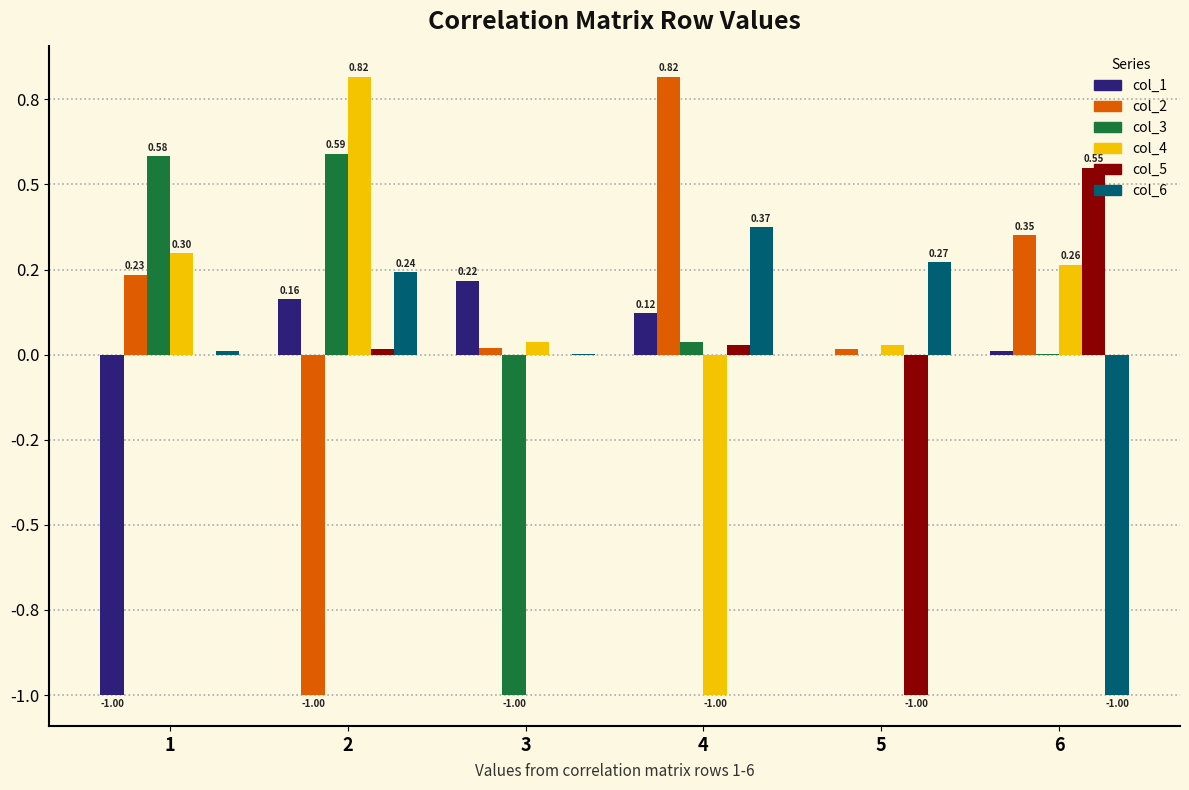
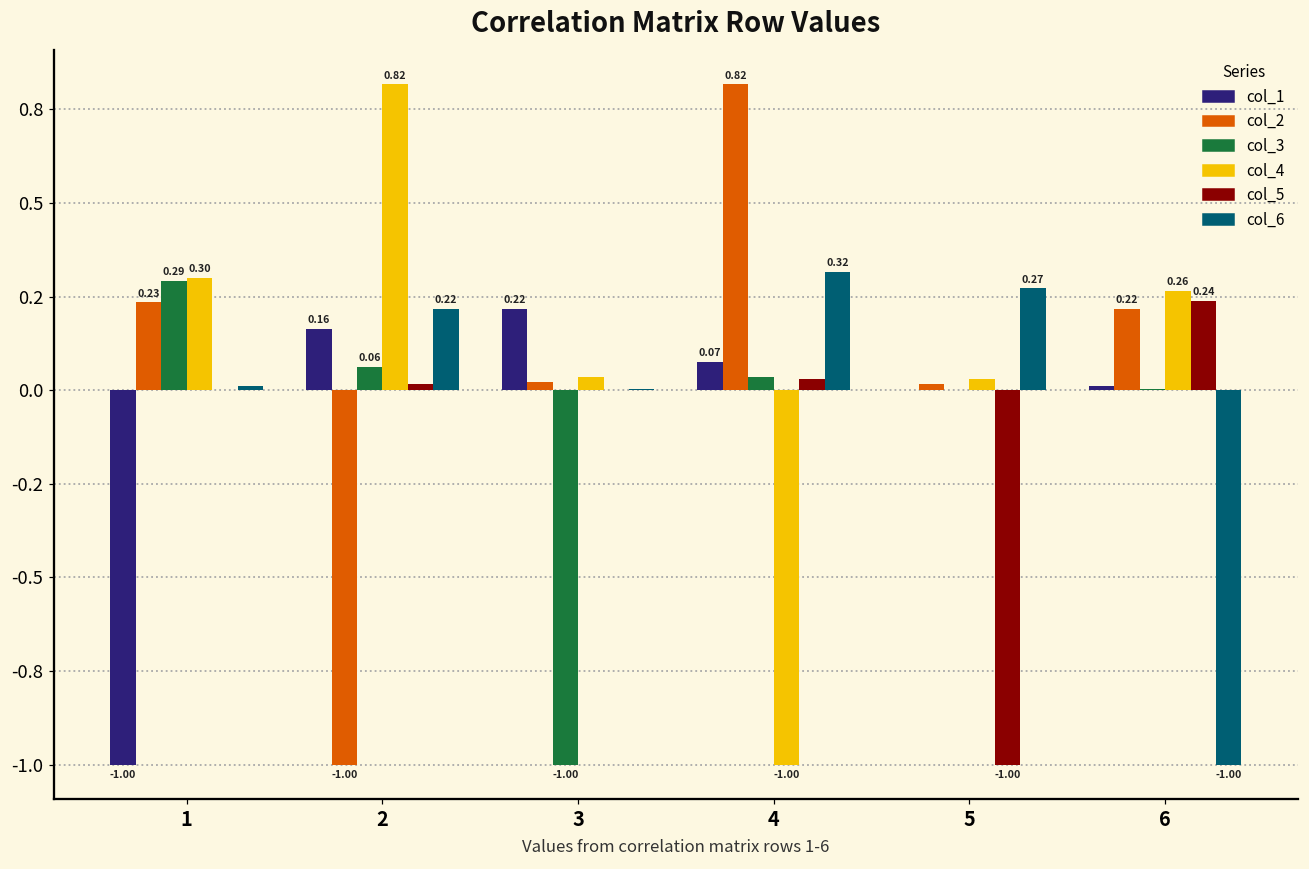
col_3, 1: 0.58 -> 0.29
col_3, 2: 0.59 -> 0.06
col_6, 2: 0.24 -> 0.22
col_1, 4: 0.12 -> 0.07
col_6, 4: 0.37 -> 0.32
col_2, 6: 0.35 -> 0.22
col_5, 6: 0.55 -> 0.24
